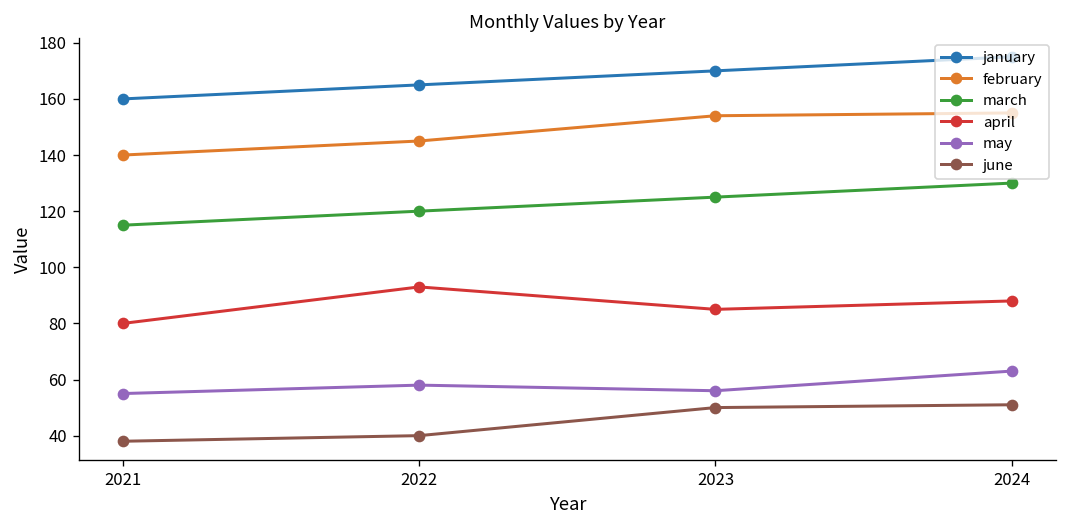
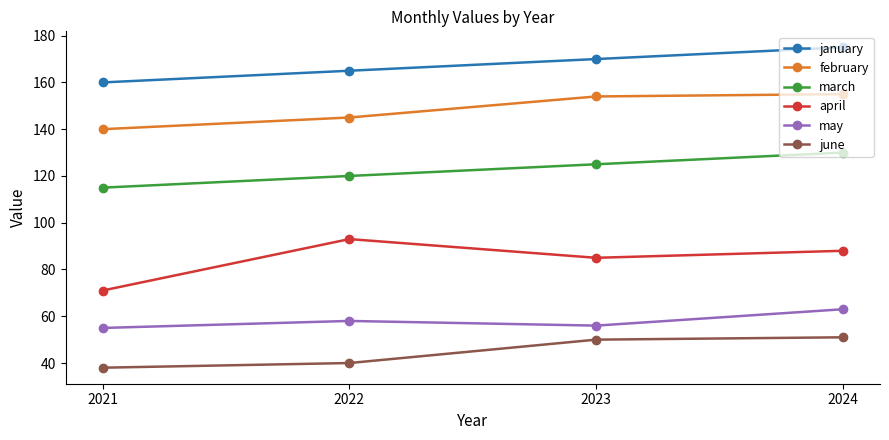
april, 2021: 80 -> 71
